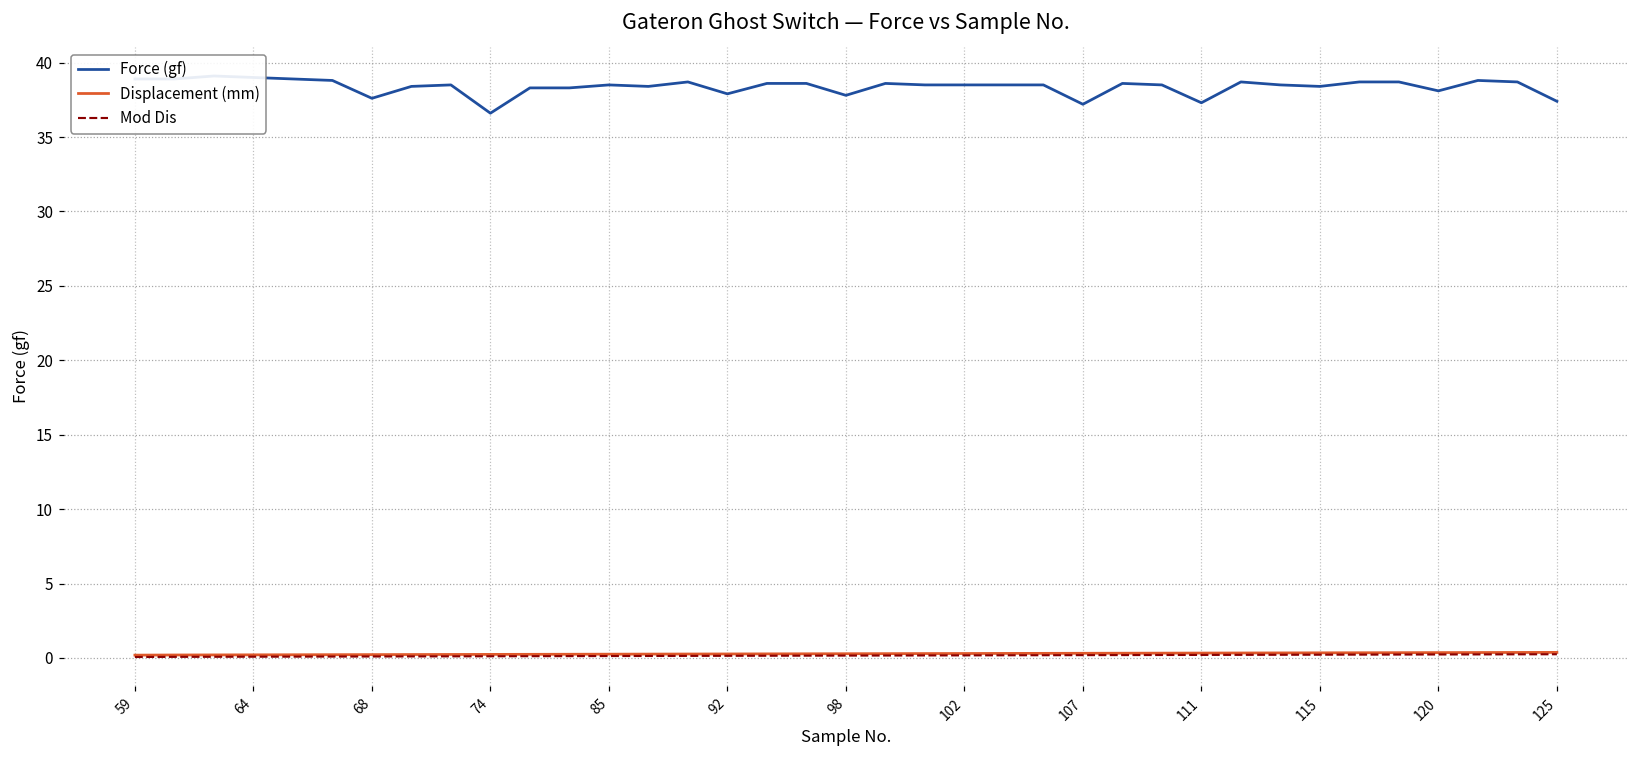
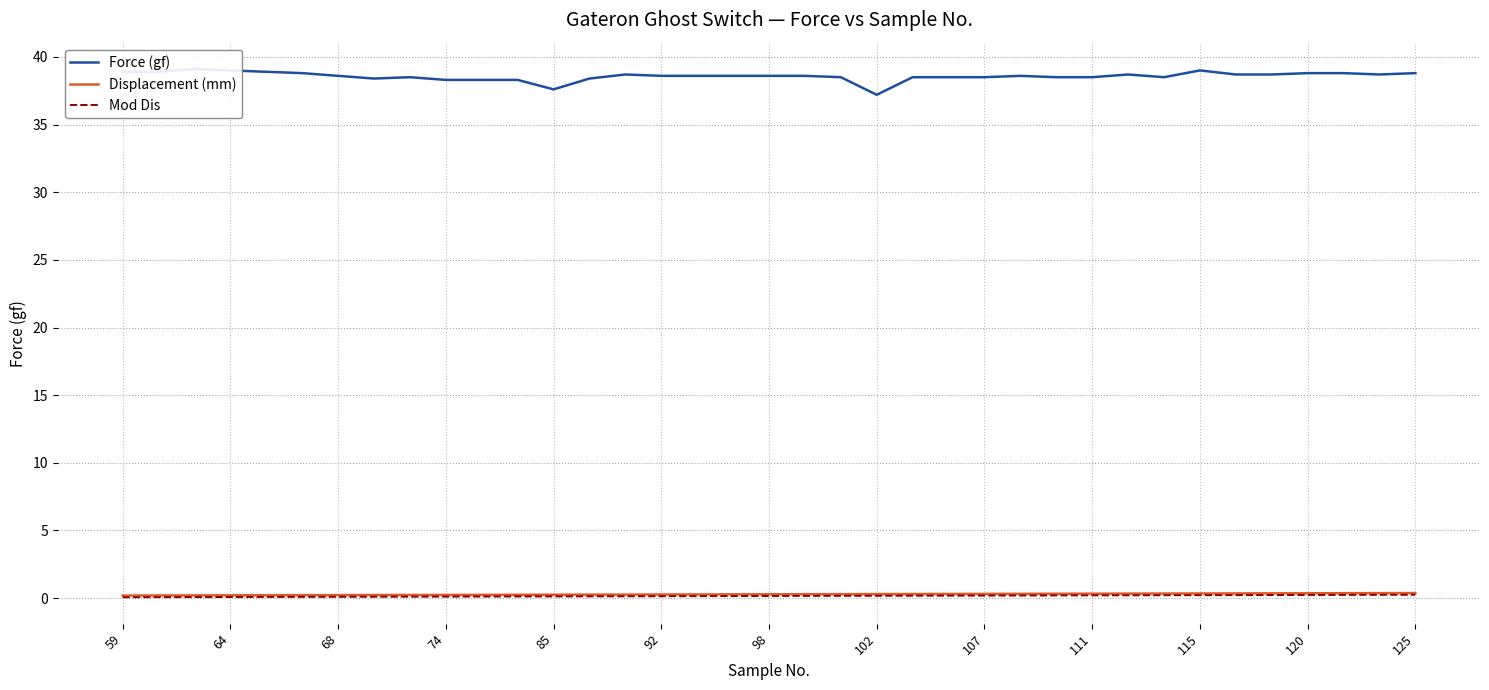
Force (gf), 68: 37.6 -> 38.6
Force (gf), 74: 36.6 -> 38.3
Force (gf), 85: 38.5 -> 37.6
Force (gf), 92: 37.9 -> 38.6
Force (gf), 98: 37.8 -> 38.6
Force (gf), 102: 38.5 -> 37.2
Force (gf), 107: 37.2 -> 38.5
Force (gf), 111: 37.3 -> 38.5
Force (gf), 115: 38.4 -> 39.0
Force (gf), 120: 38.1 -> 38.8
Force (gf), 125: 37.4 -> 38.8
